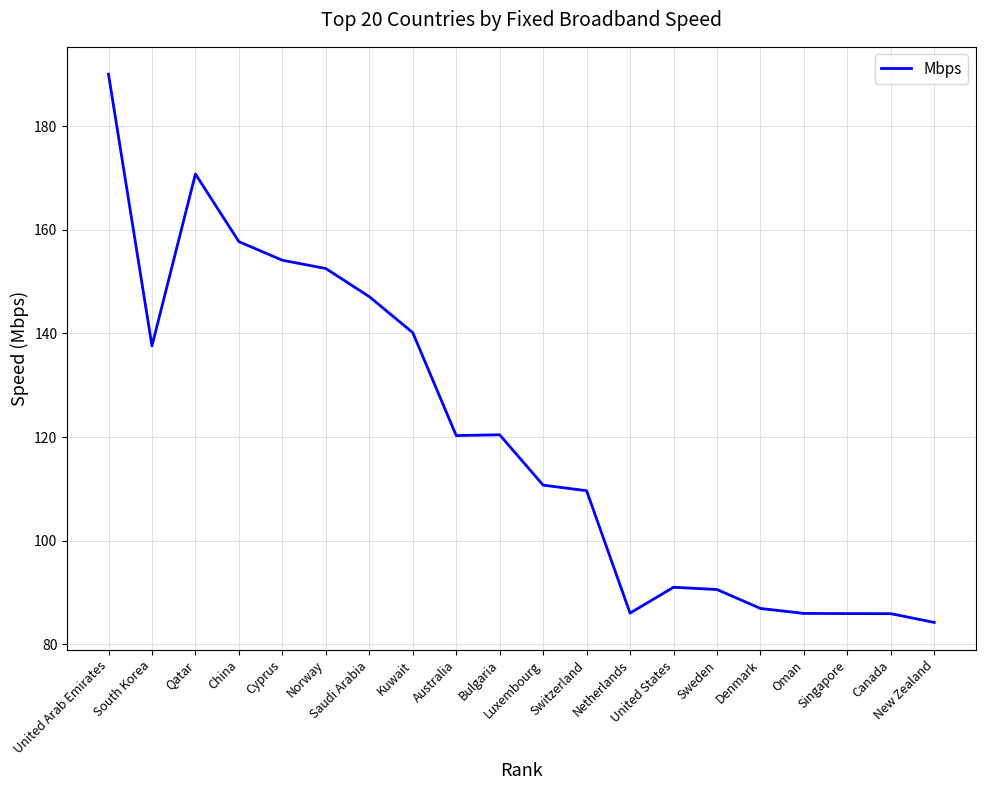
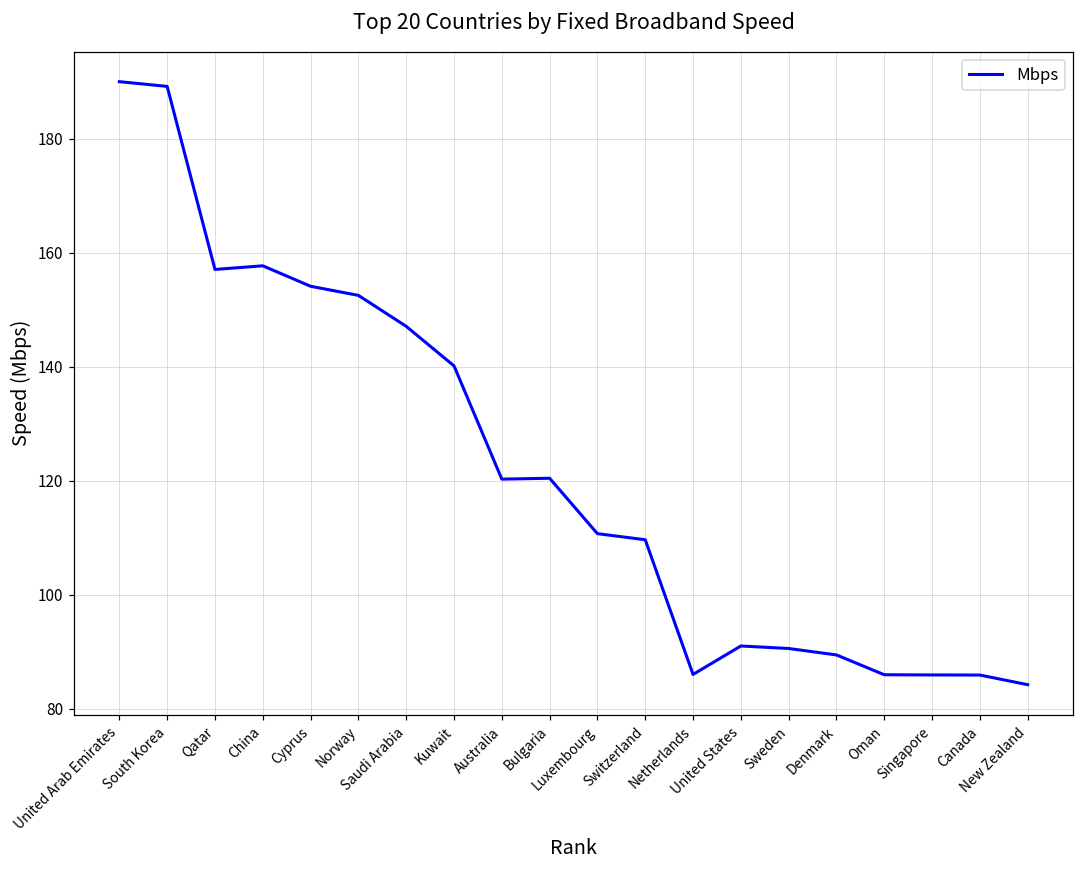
South Korea: 138 -> 189
Qatar: 171 -> 157
Denmark: 87 -> 89
